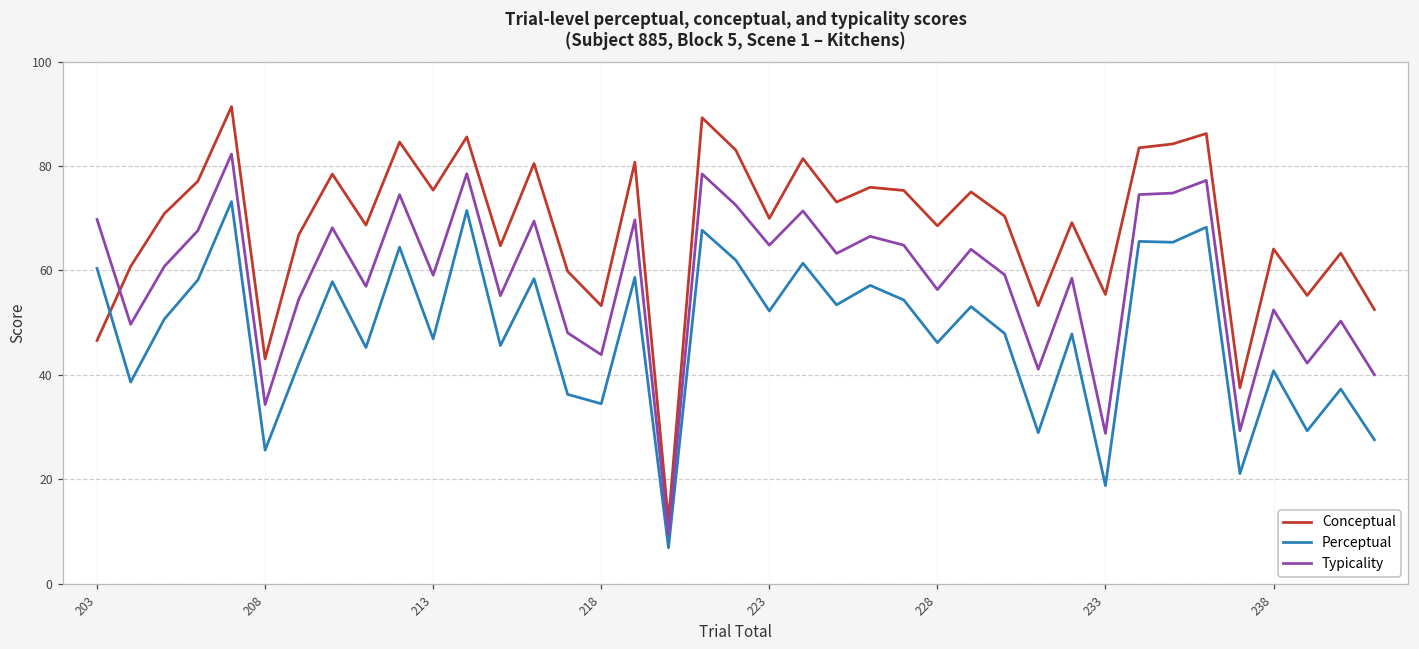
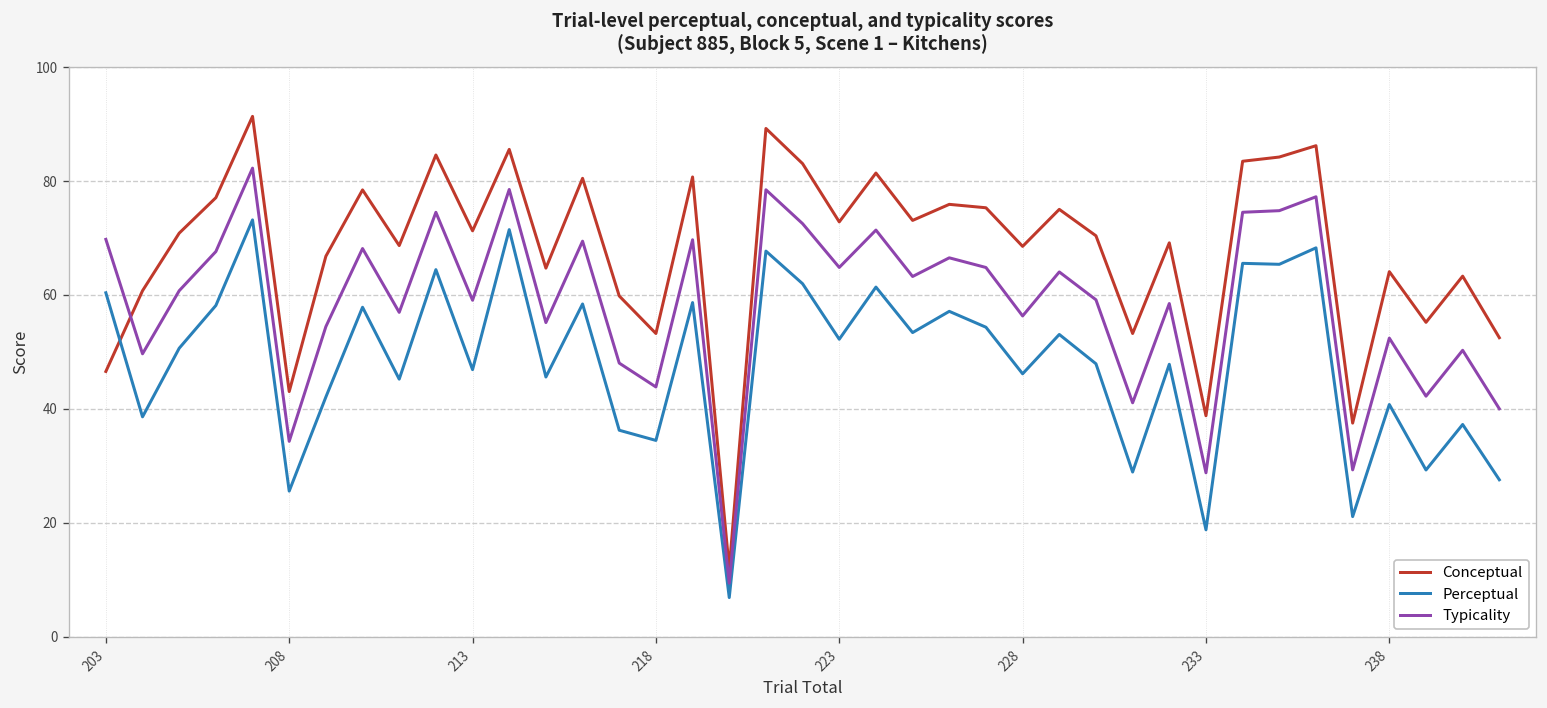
Conceptual, 213: 75 -> 71
Conceptual, 223: 70 -> 73
Conceptual, 233: 55 -> 39
